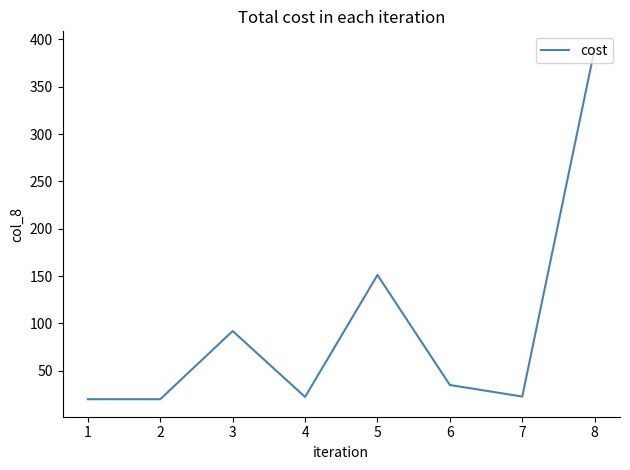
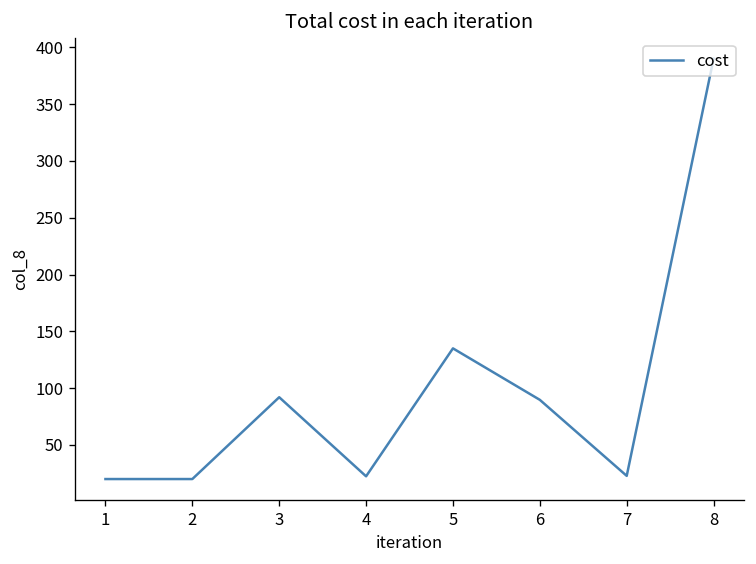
5: 150 -> 140
6: 40 -> 90
